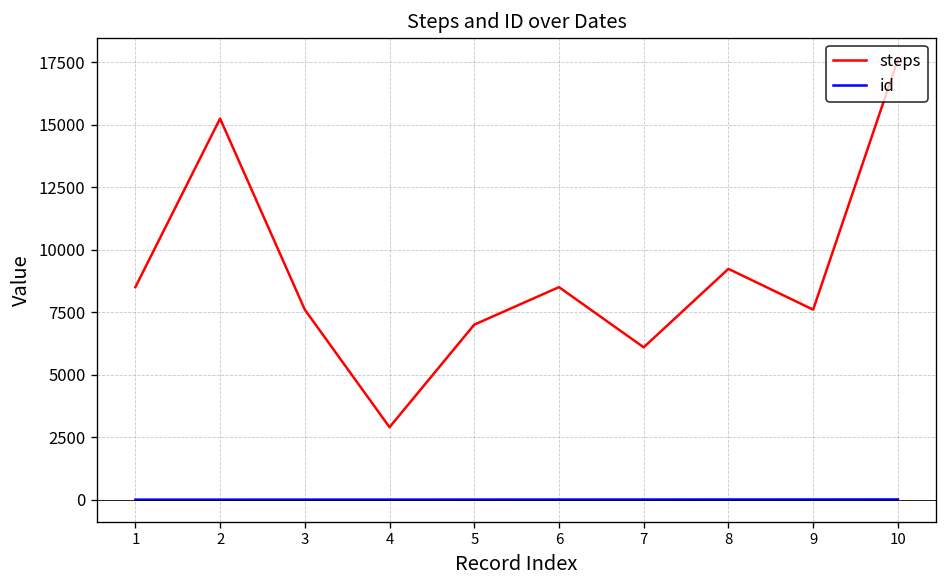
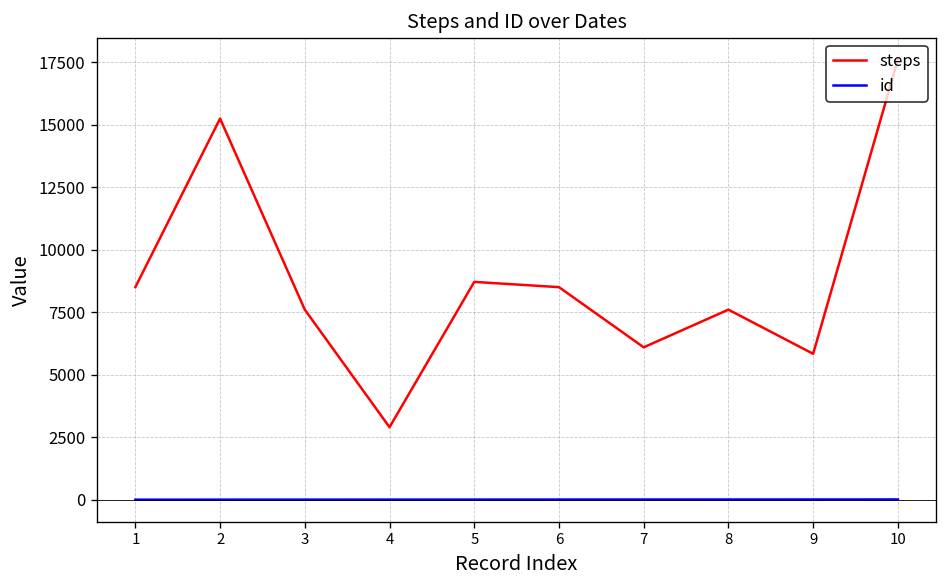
steps, 5: 7000 -> 8700
steps, 8: 9200 -> 7600
steps, 9: 7600 -> 5800
